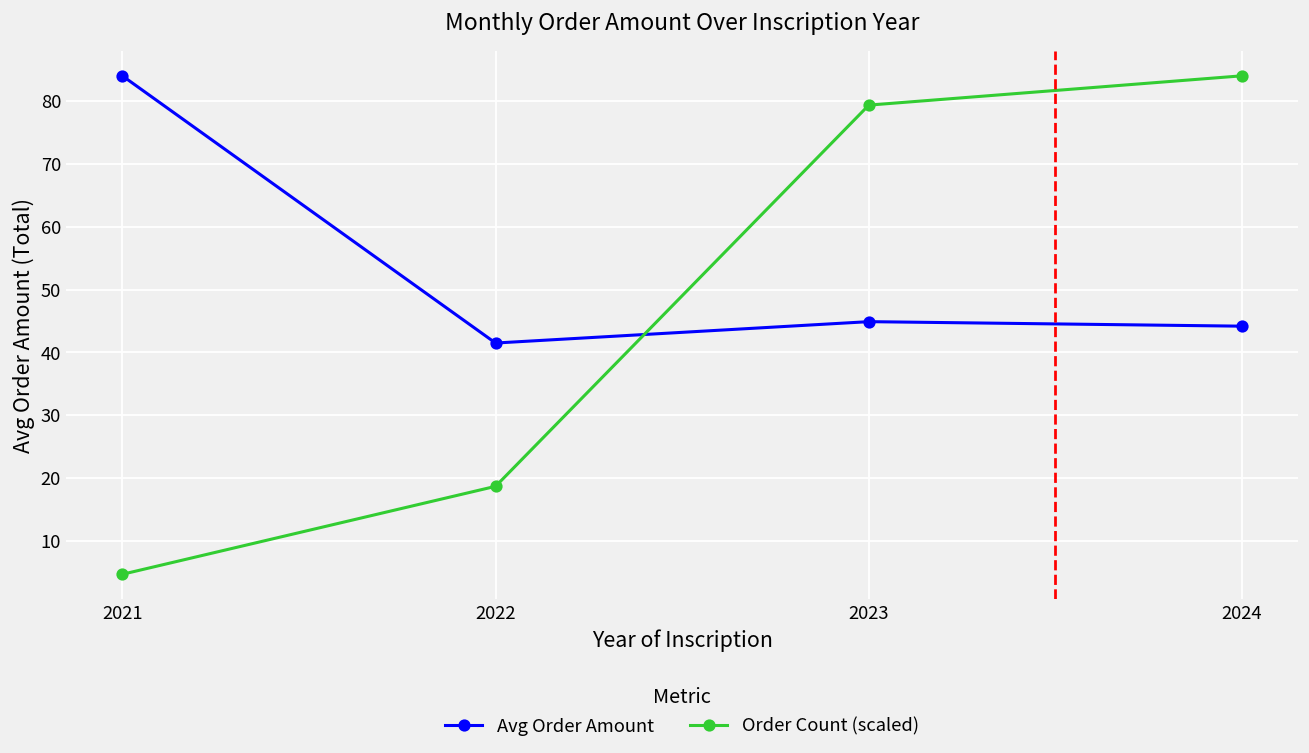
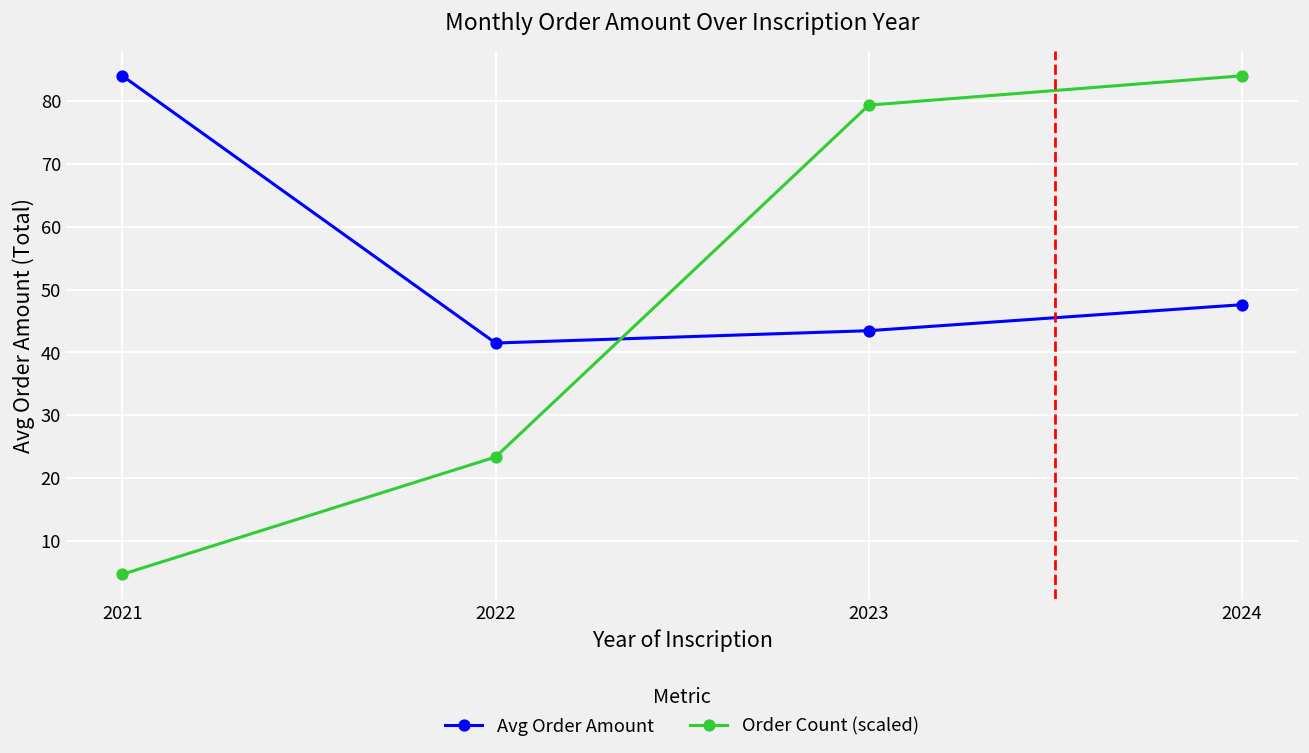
Order Count (scaled), 2022: 19 -> 23
Avg Order Amount, 2023: 45 -> 43
Avg Order Amount, 2024: 44 -> 48
